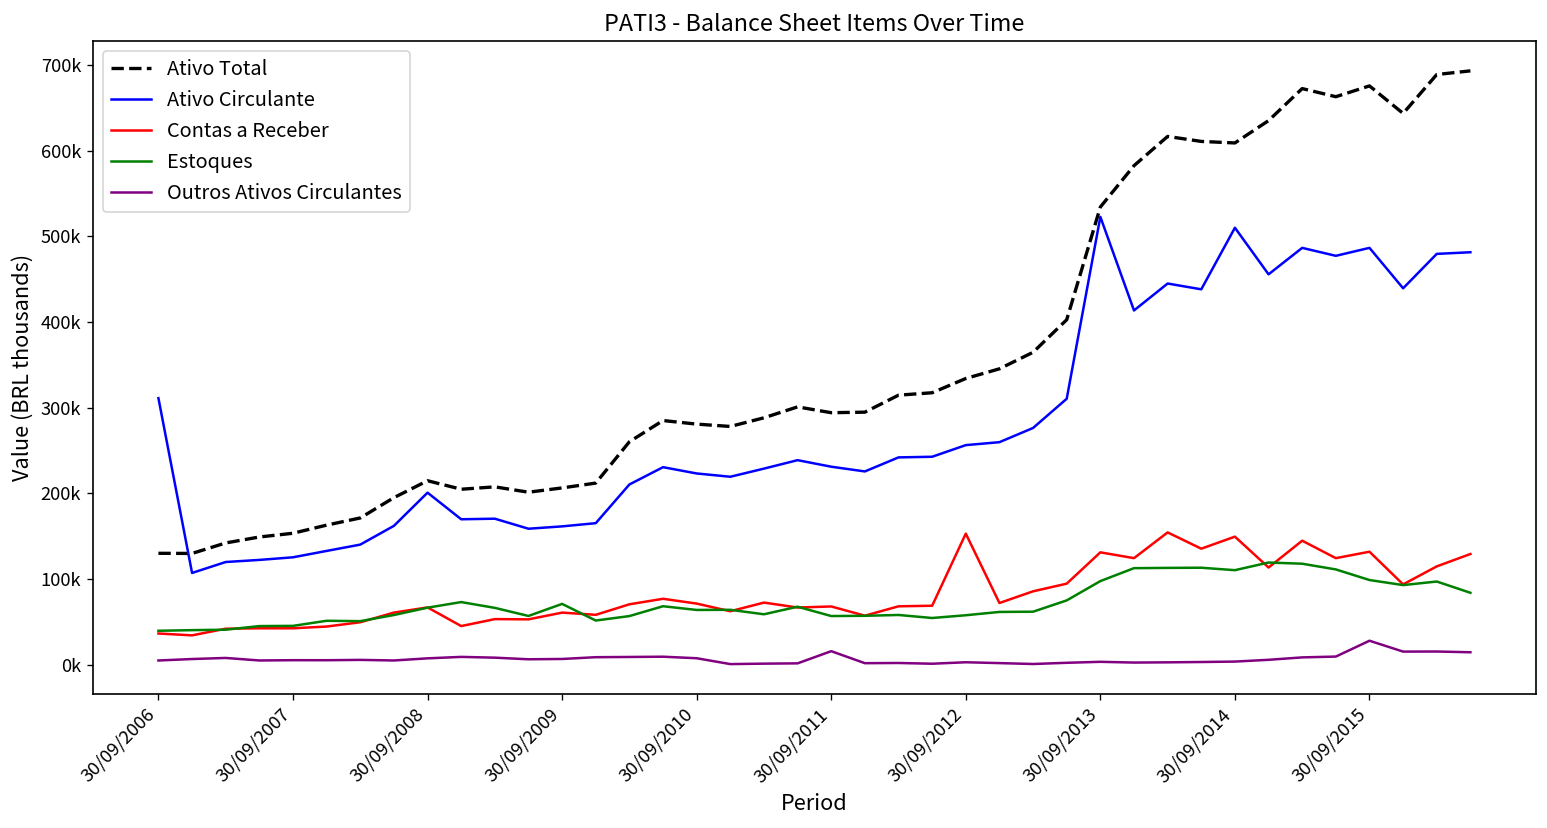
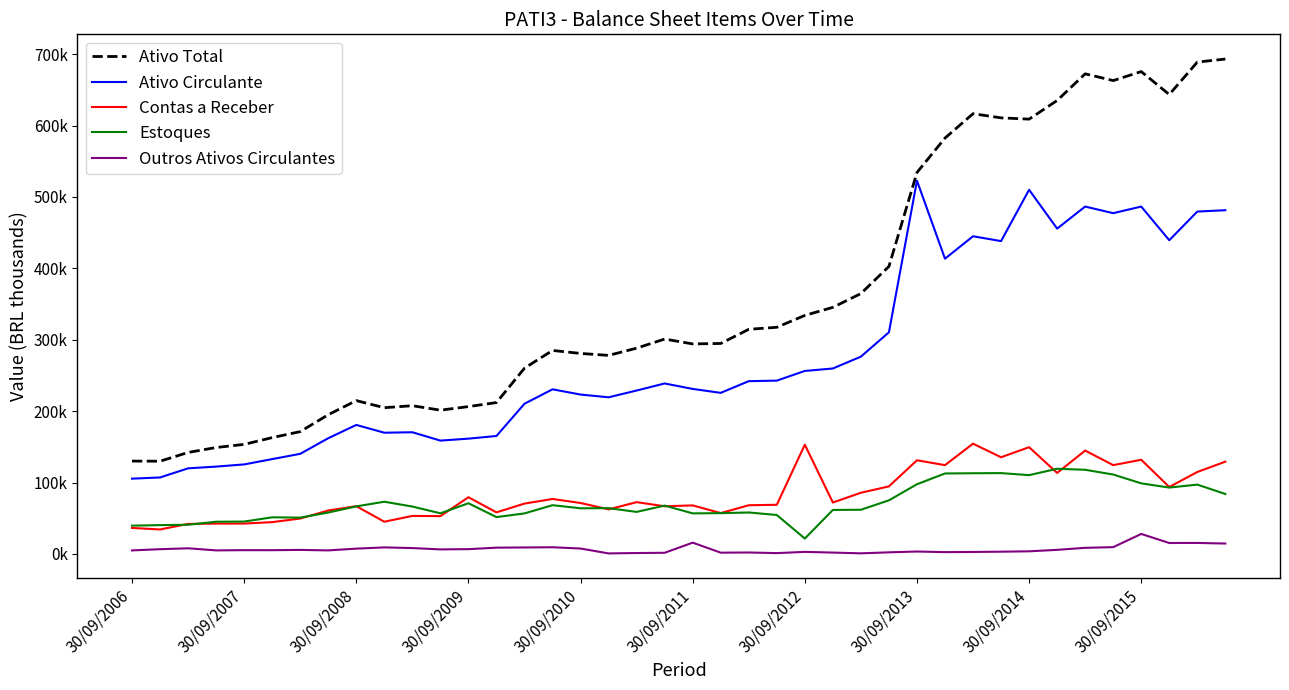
Ativo Circulante, 30/09/2006: 310000 -> 110000
Ativo Circulante, 30/09/2008: 200000 -> 180000
Contas a Receber, 30/09/2009: 60000 -> 80000
Estoques, 30/09/2012: 60000 -> 20000
